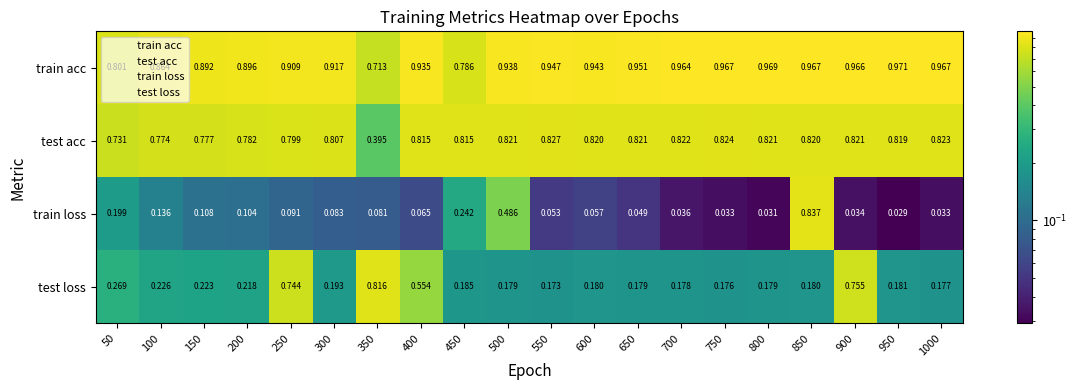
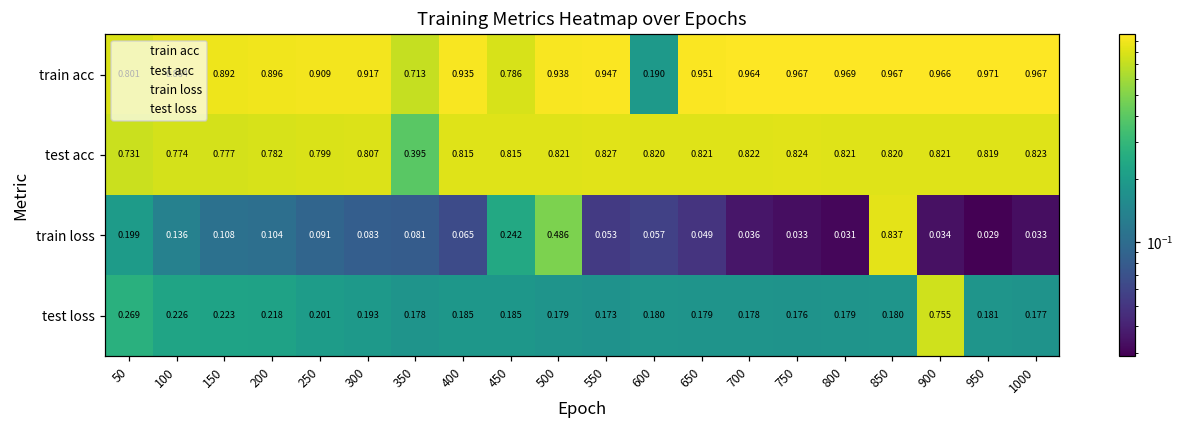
train acc, 600: 0.943 -> 0.190
test loss, 250: 0.744 -> 0.201
test loss, 350: 0.816 -> 0.178
test loss, 400: 0.554 -> 0.185
